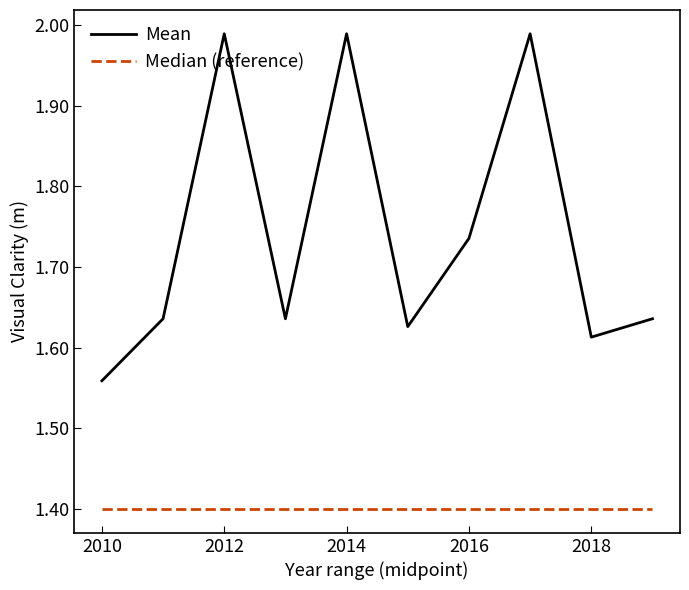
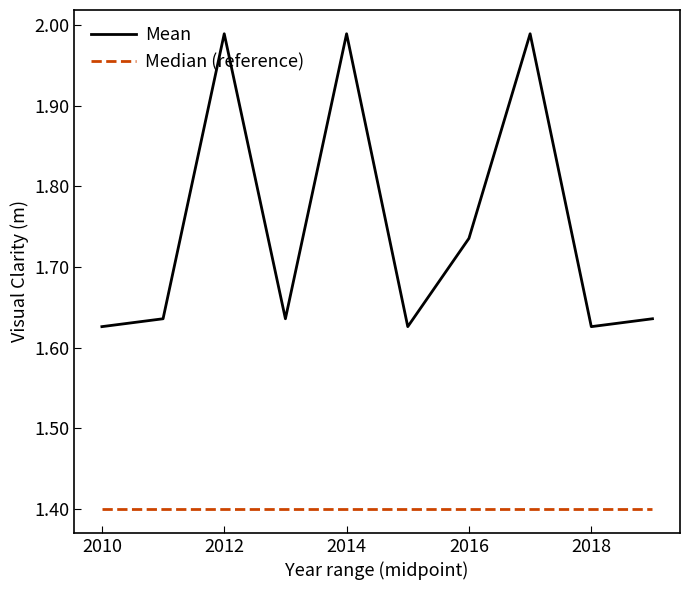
Mean, 2010: 1.56 -> 1.63
Mean, 2018: 1.61 -> 1.63
